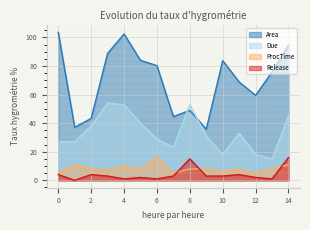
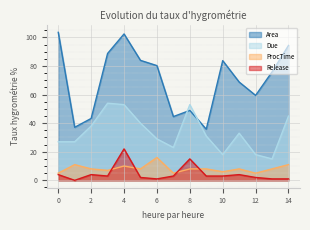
Release, 4: 1 -> 22
Release, 14: 16 -> 1
